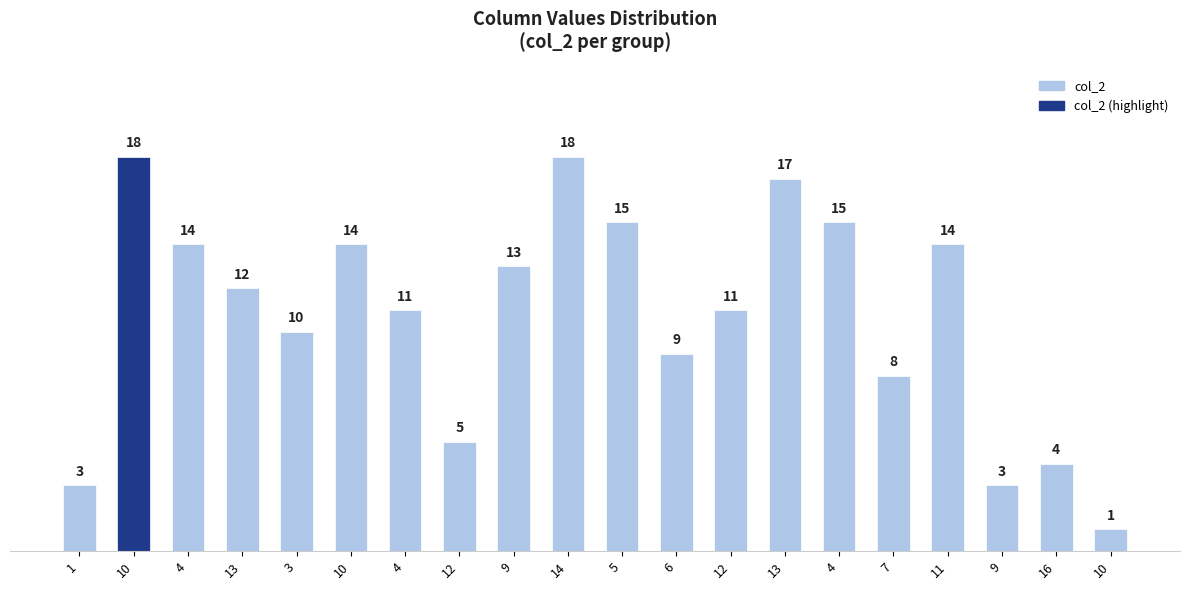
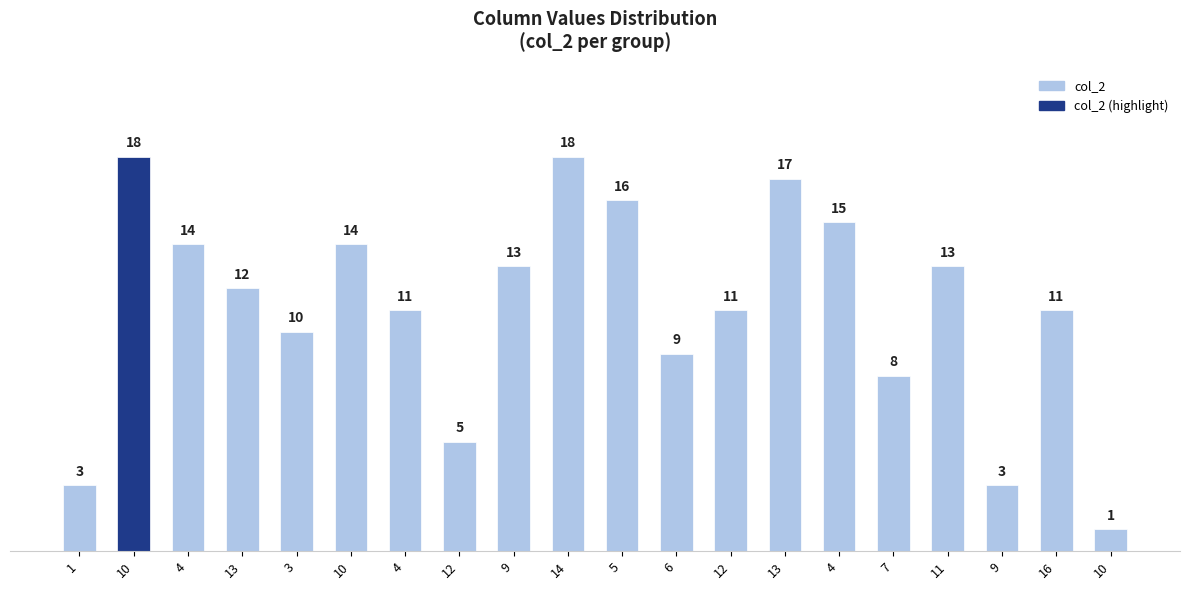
5: 15 -> 16
11: 14 -> 13
16: 4 -> 11
